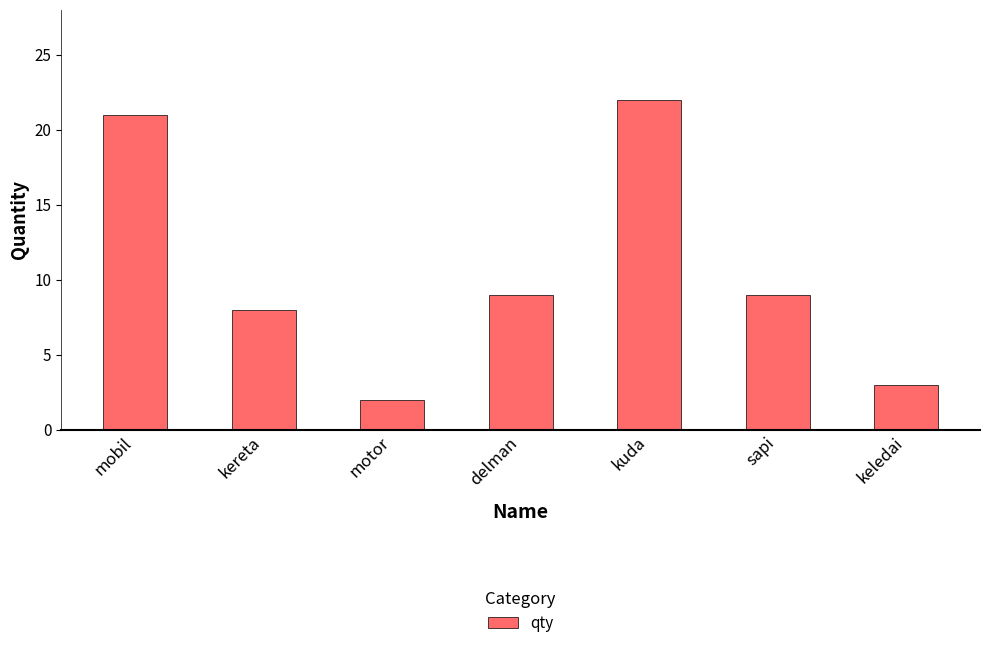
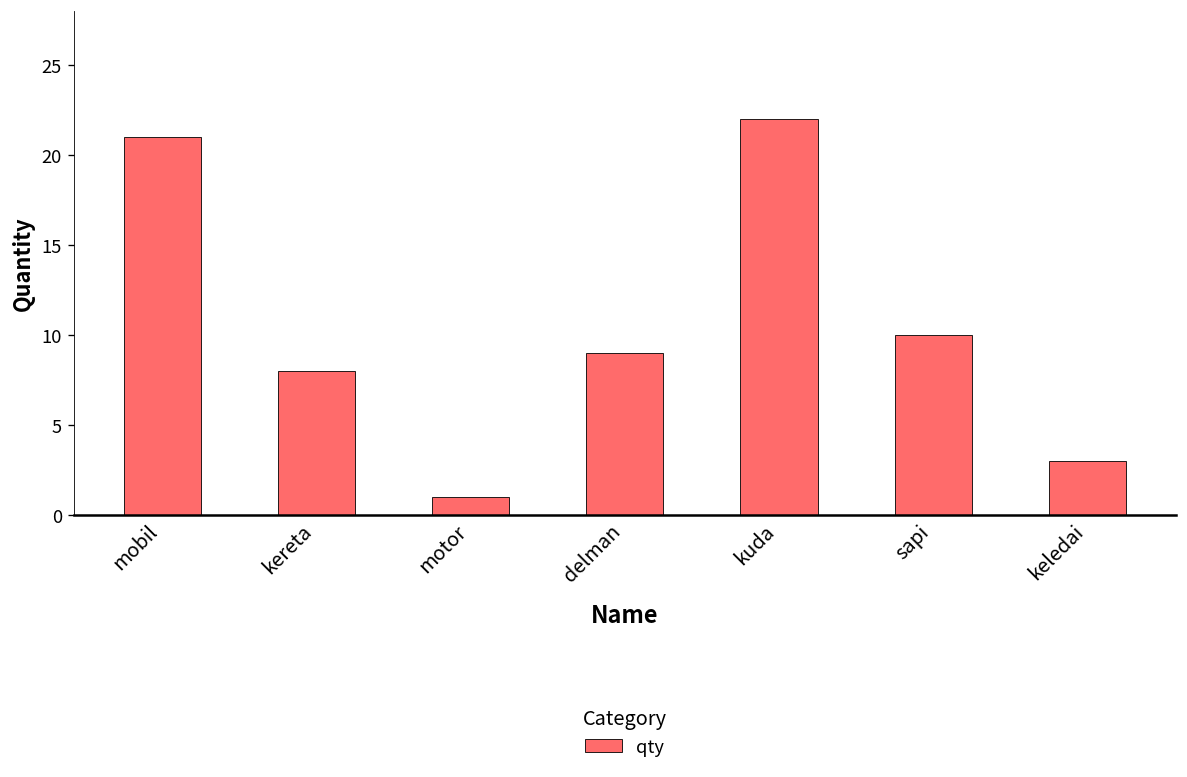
motor: 2 -> 1
sapi: 9 -> 10
